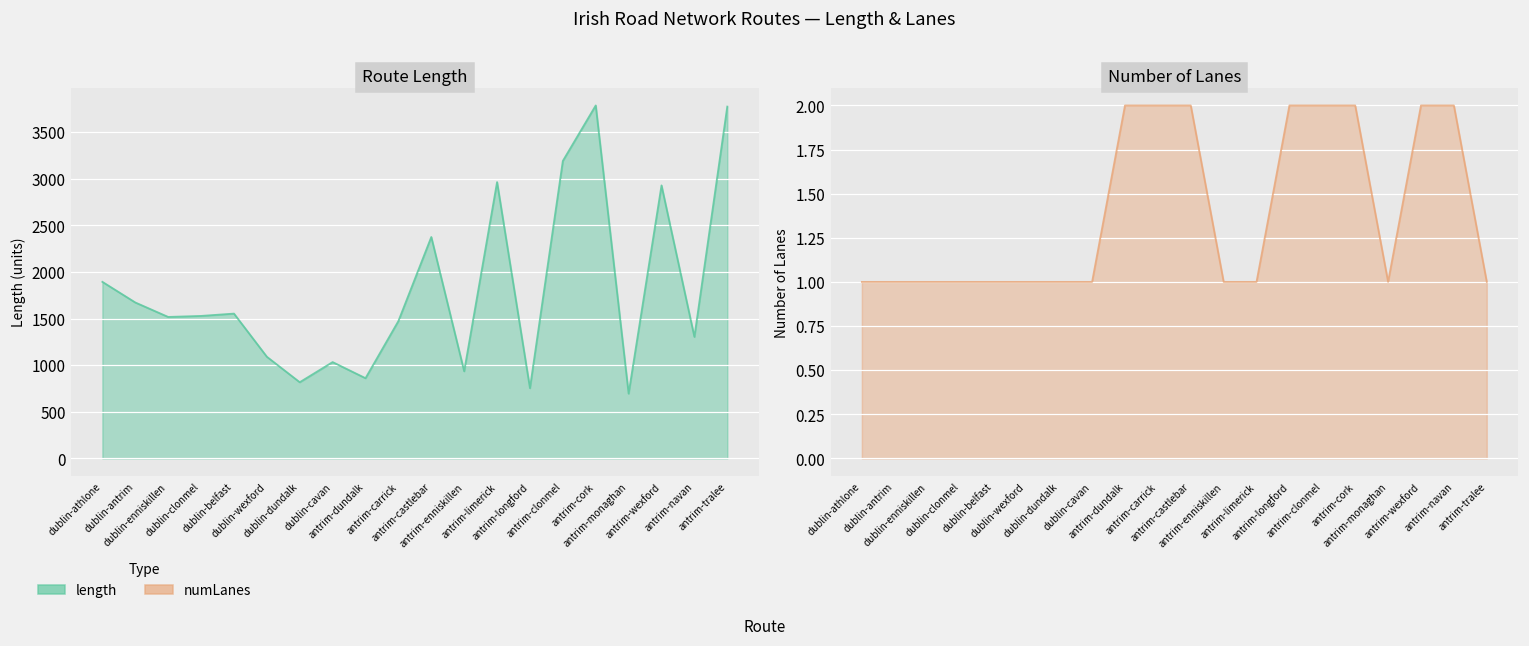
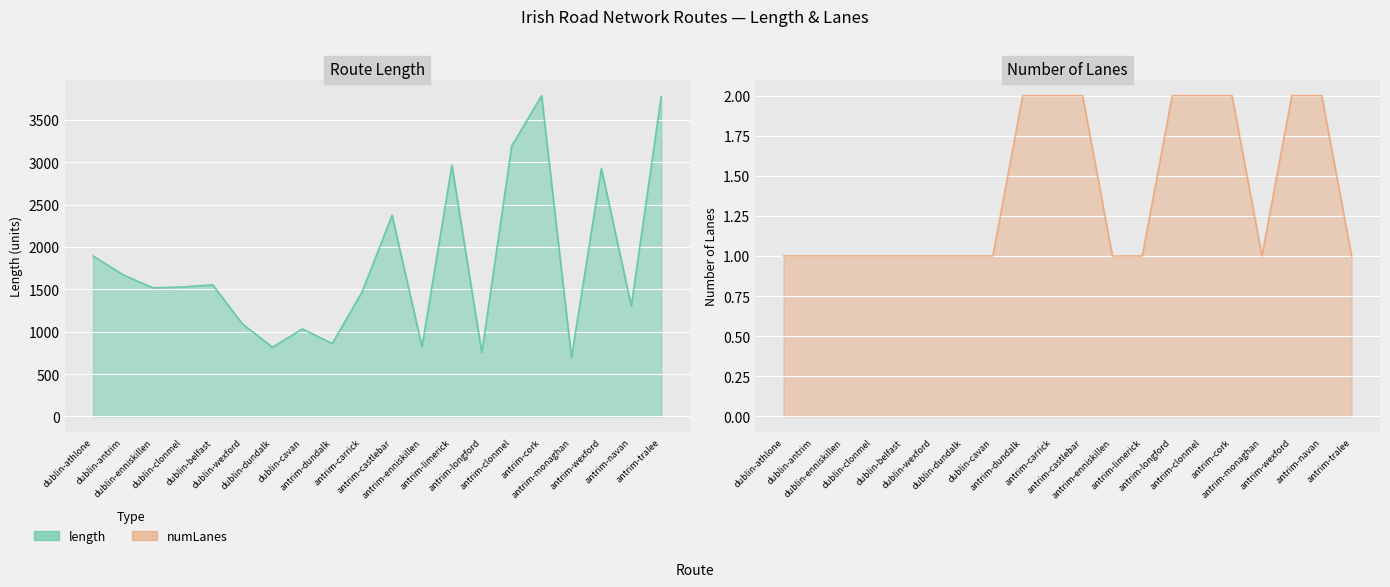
Route Length, antrim-enniskillen: 900 -> 800
